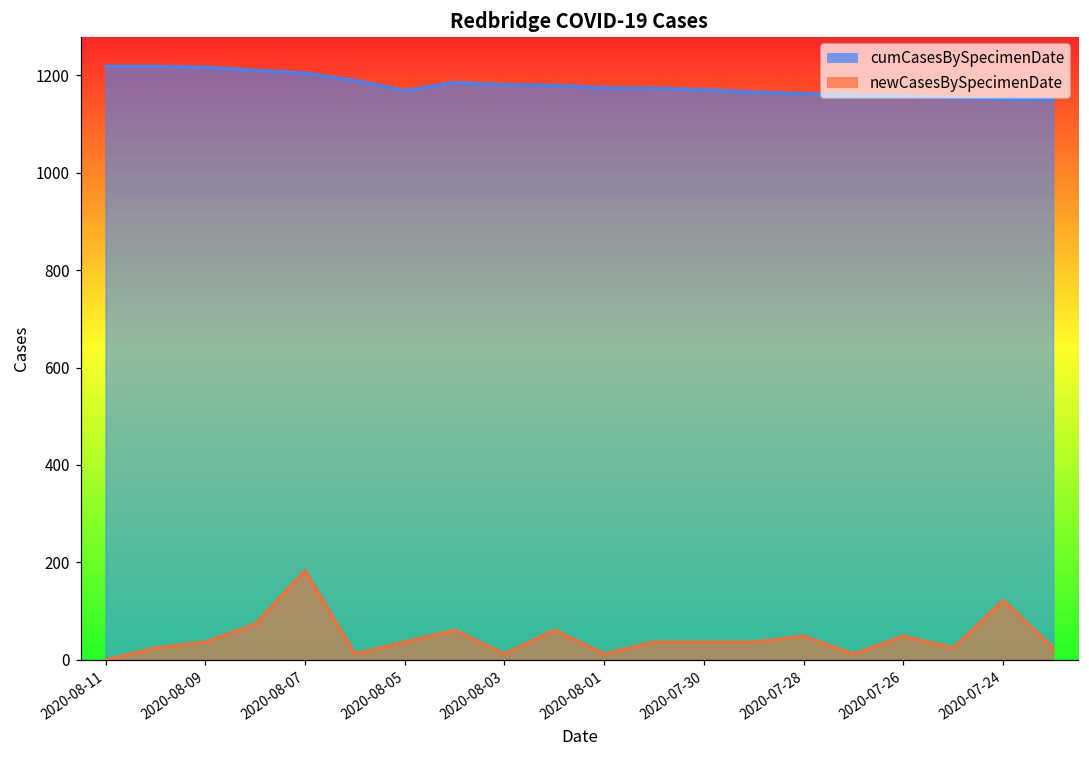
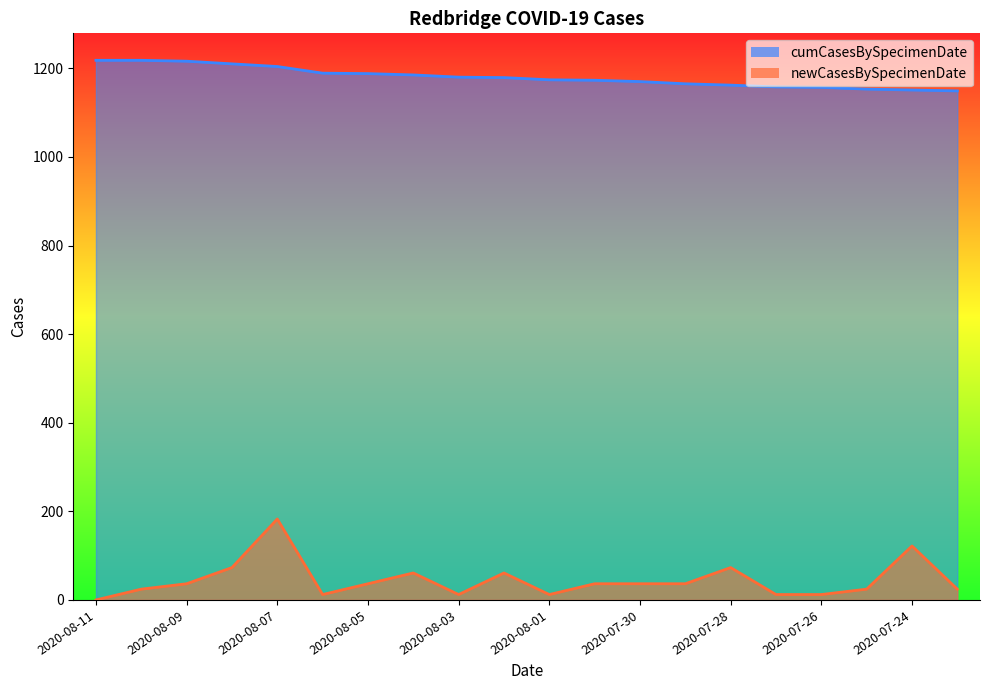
cumCasesBySpecimenDate, 2020-08-05: 1170 -> 1190
newCasesBySpecimenDate, 2020-07-28: 50 -> 70
newCasesBySpecimenDate, 2020-07-26: 50 -> 10
